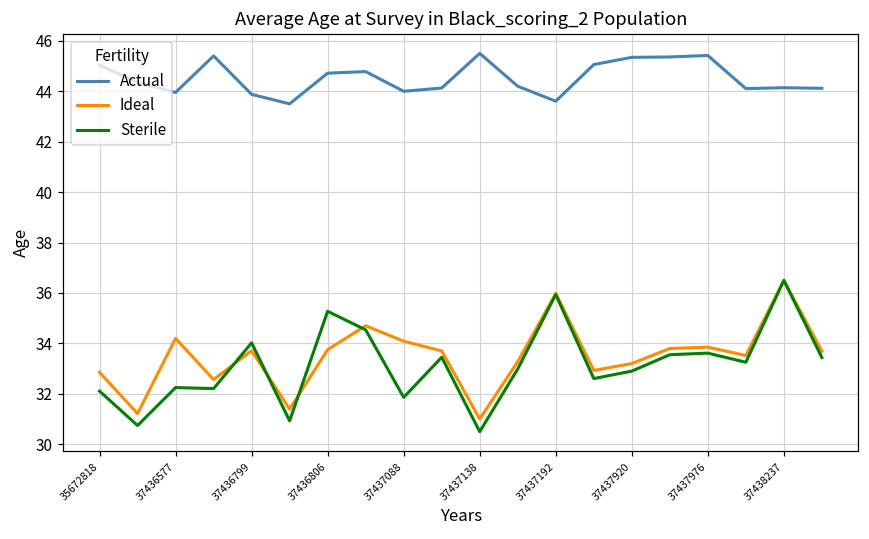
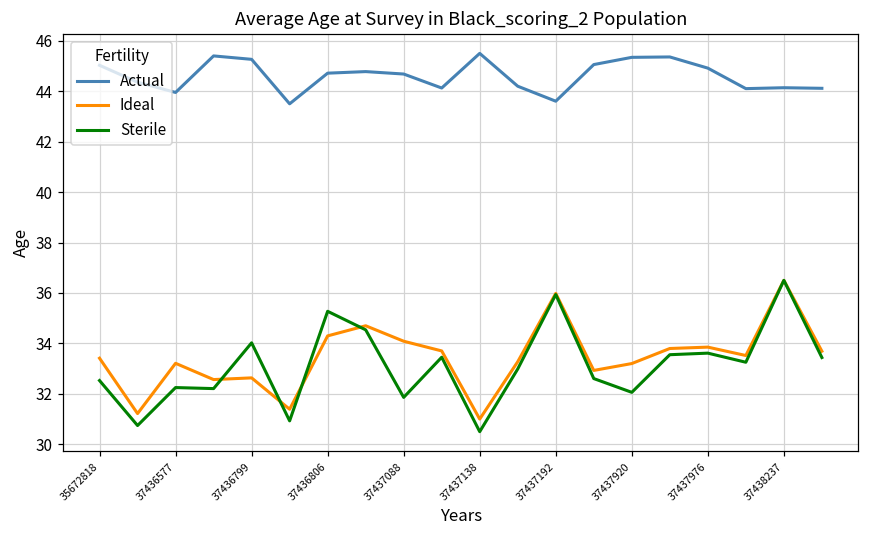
Ideal, 35672818: 32.9 -> 33.4
Sterile, 35672818: 32.1 -> 32.5
Ideal, 37436577: 34.2 -> 33.2
Actual, 37436799: 43.9 -> 45.3
Ideal, 37436799: 33.7 -> 32.6
Ideal, 37436806: 33.8 -> 34.3
Actual, 37437088: 44.0 -> 44.7
Sterile, 37437920: 32.9 -> 32.1
Actual, 37437976: 45.4 -> 44.9
